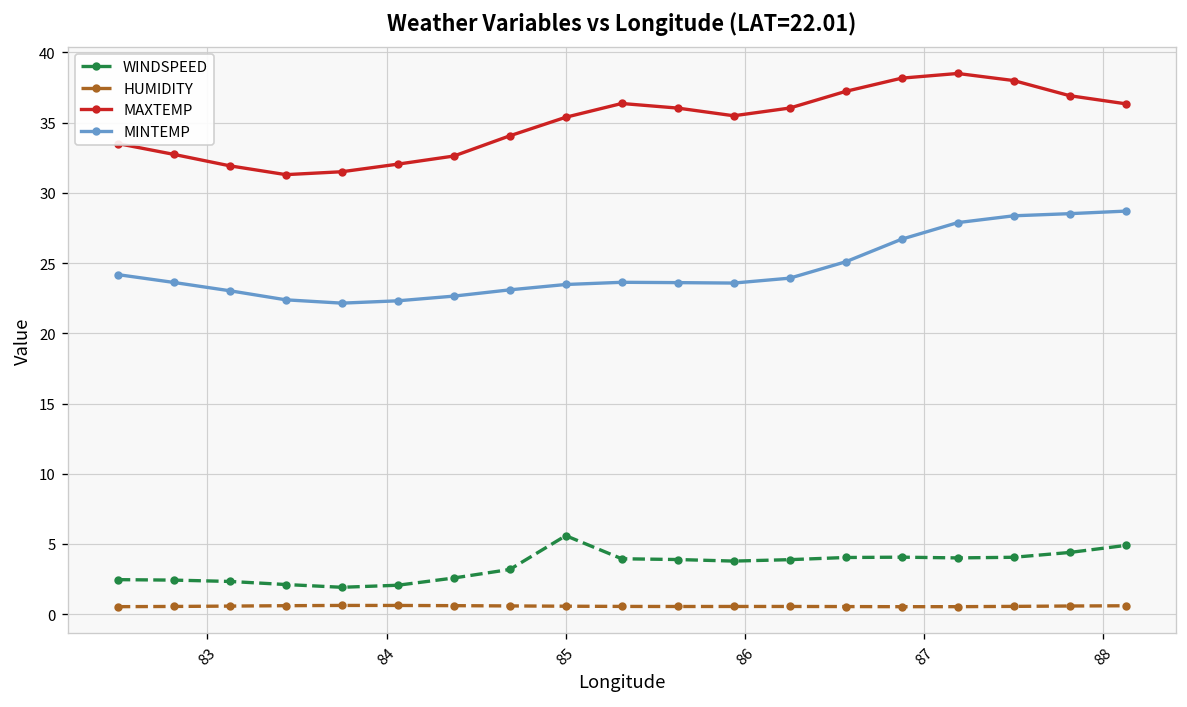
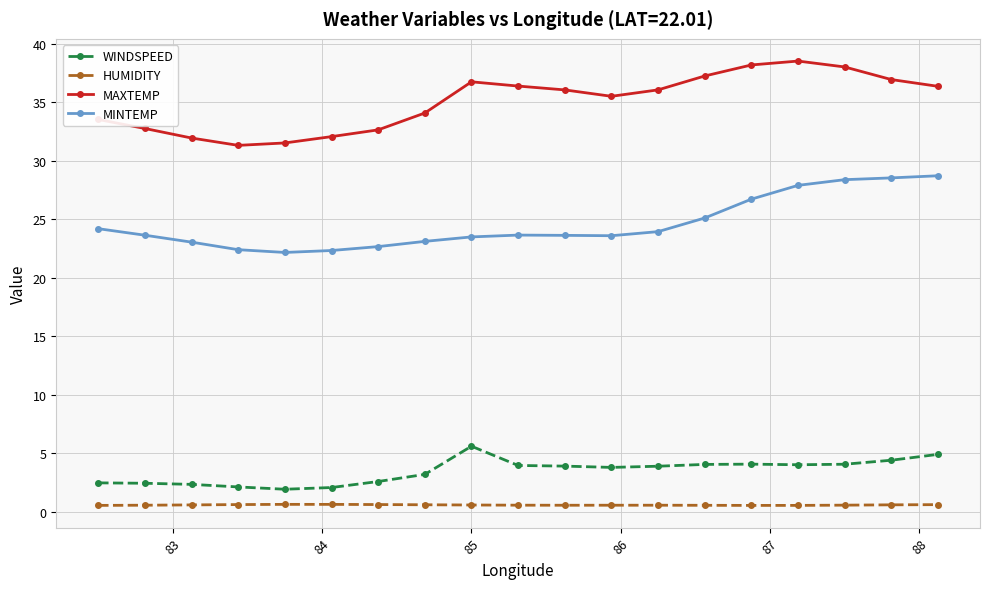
MAXTEMP, 85: 35.4 -> 36.7
